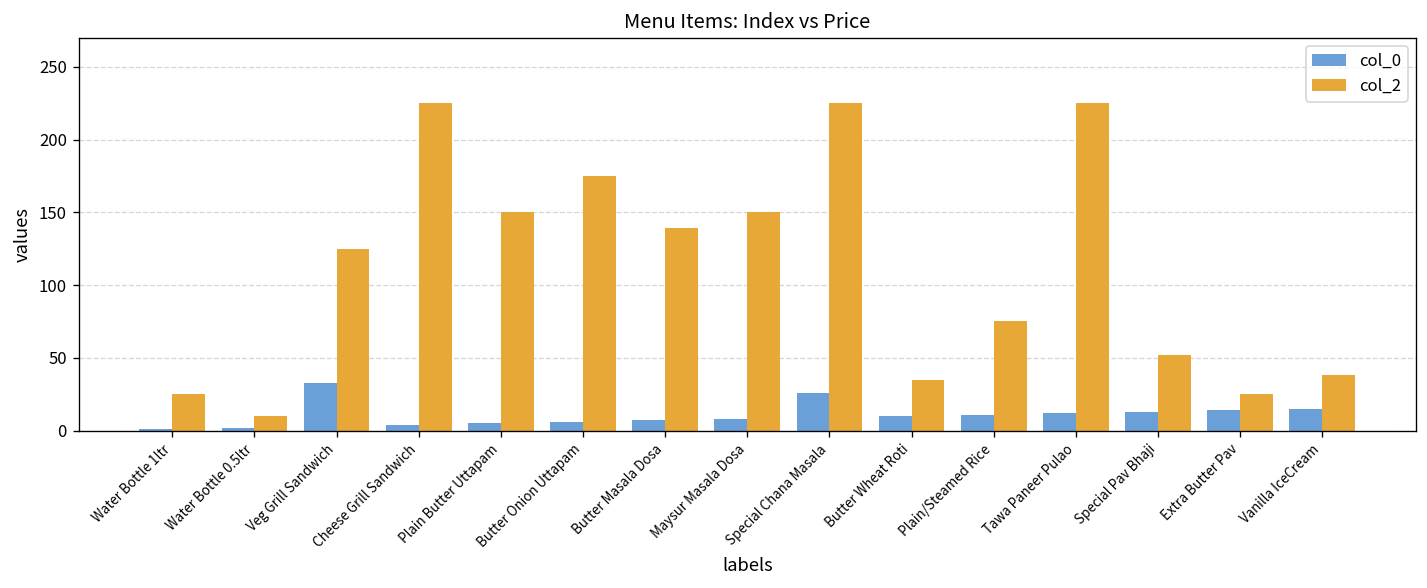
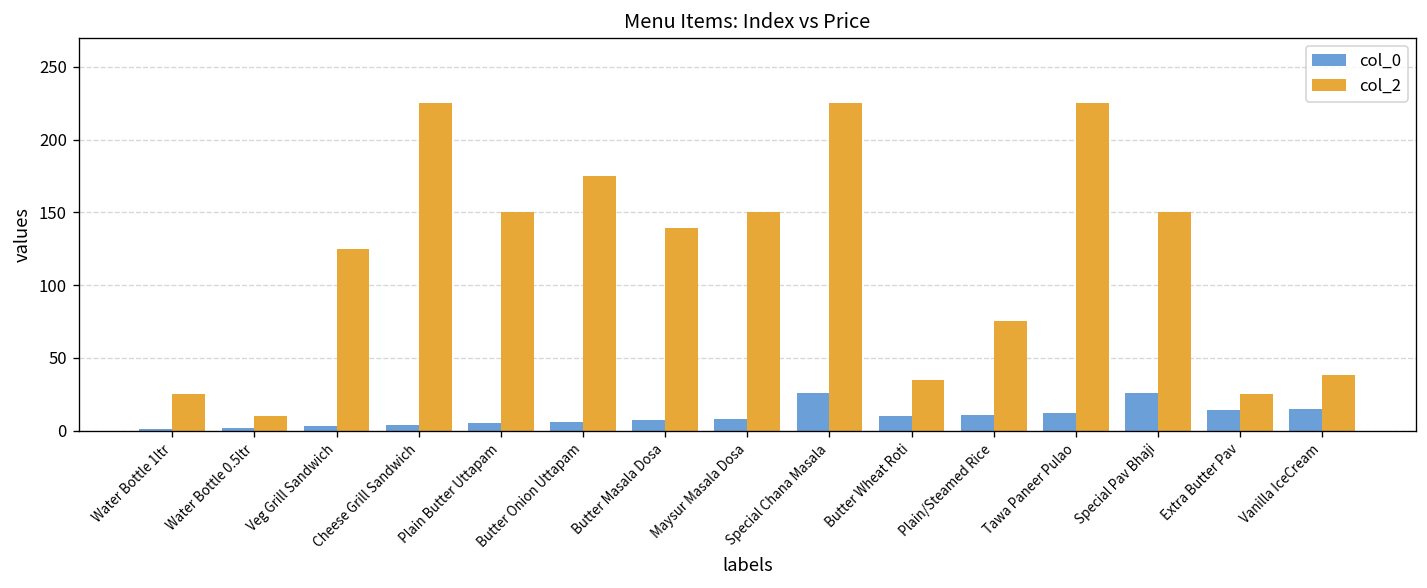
col_0, Veg Grill Sandwich: 33 -> 3
col_0, Special Pav Bhaji: 13 -> 26
col_2, Special Pav Bhaji: 52 -> 150
